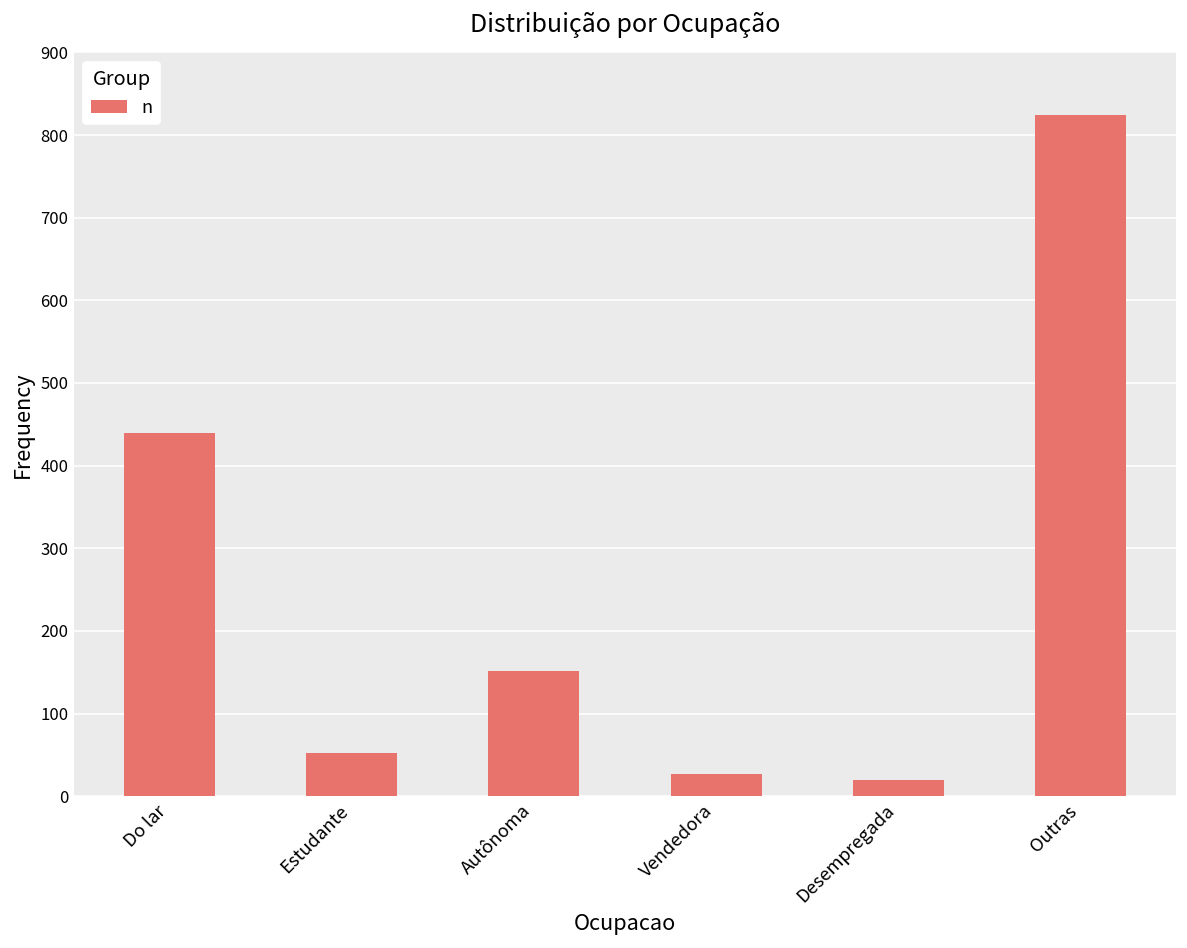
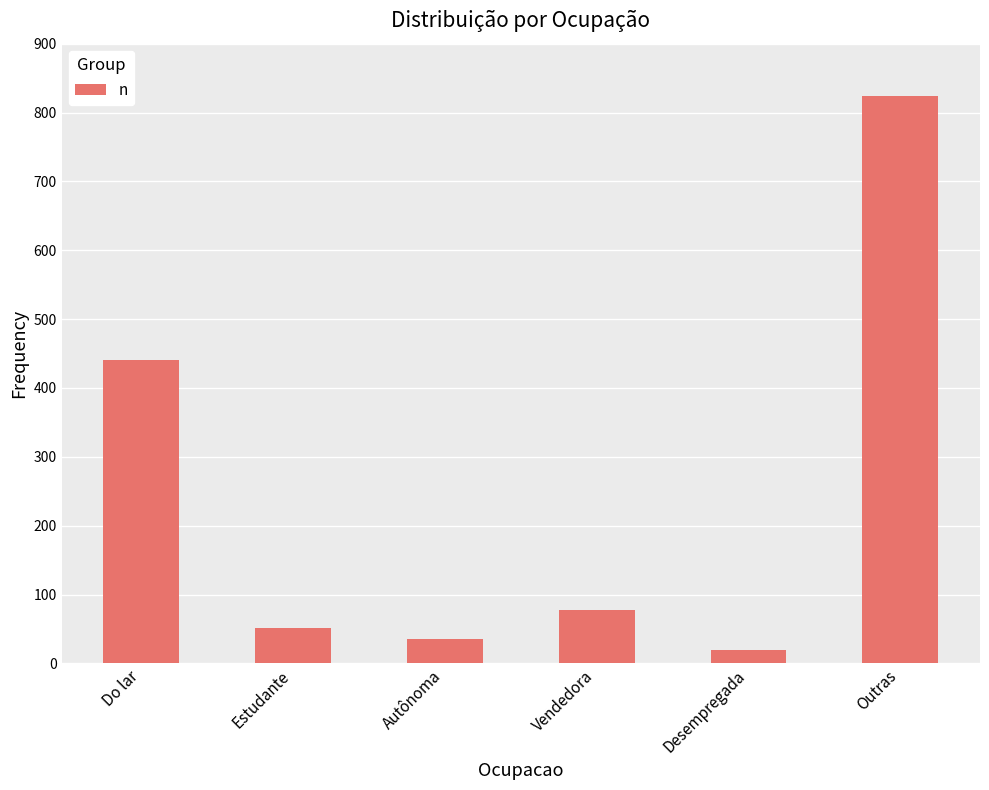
Autônoma: 150 -> 40
Vendedora: 30 -> 80
